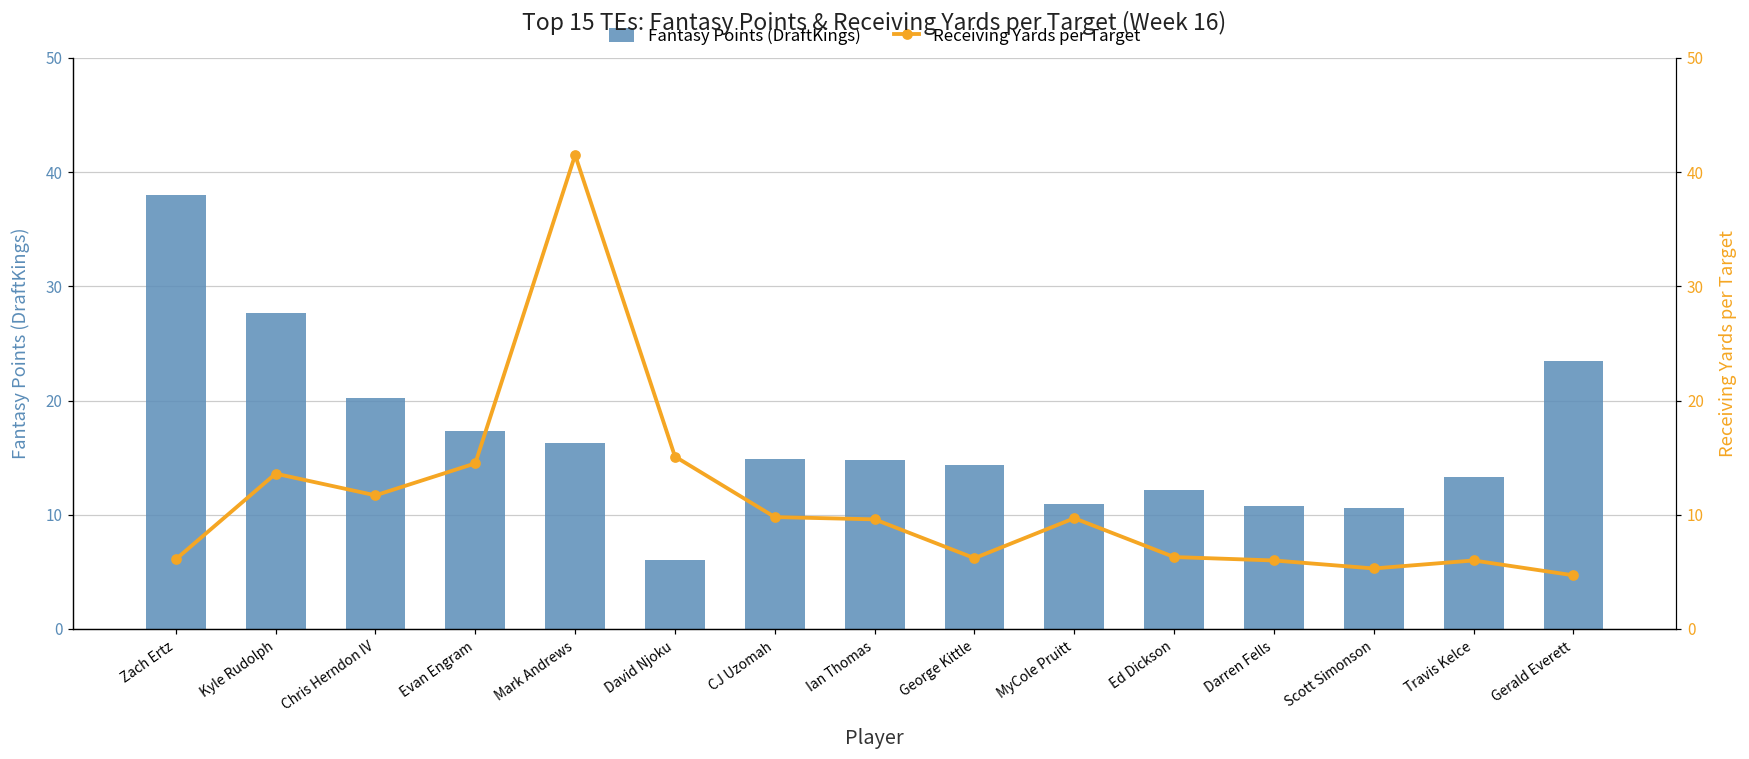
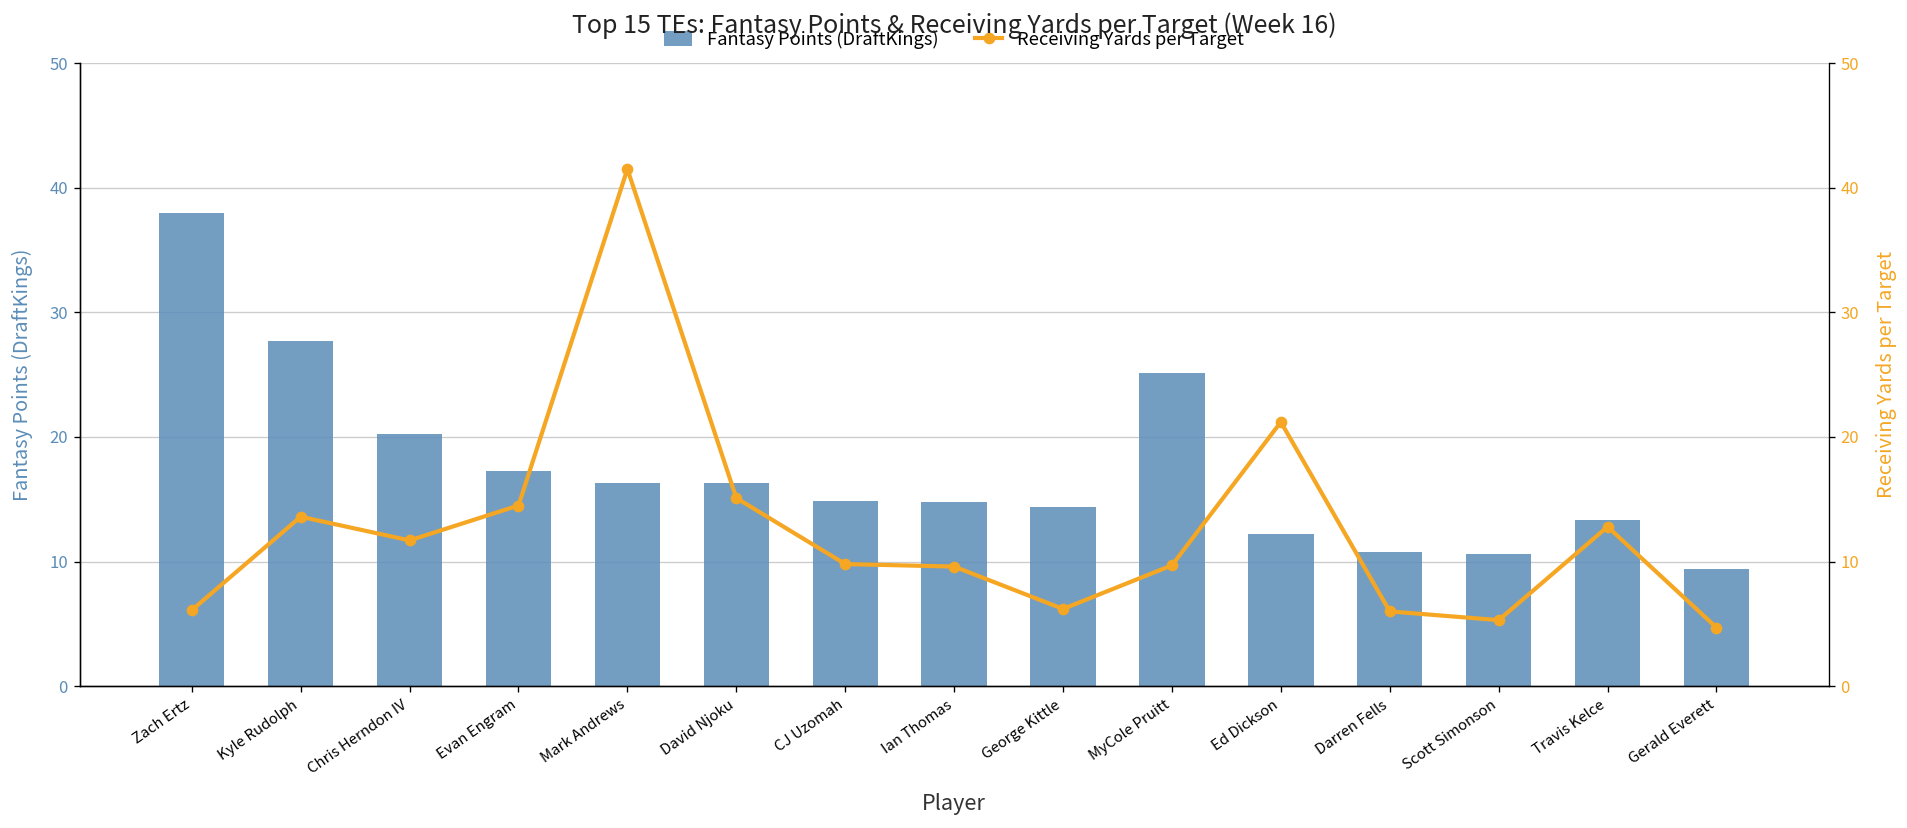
Fantasy Points (DraftKings), David Njoku: 6.0 -> 16.3
Fantasy Points (DraftKings), MyCole Pruitt: 10.9 -> 25.1
Fantasy Points (DraftKings), Gerald Everett: 23.5 -> 9.4
Receiving Yards per Target, Ed Dickson: 6.3 -> 21.2
Receiving Yards per Target, Travis Kelce: 6.0 -> 12.8
